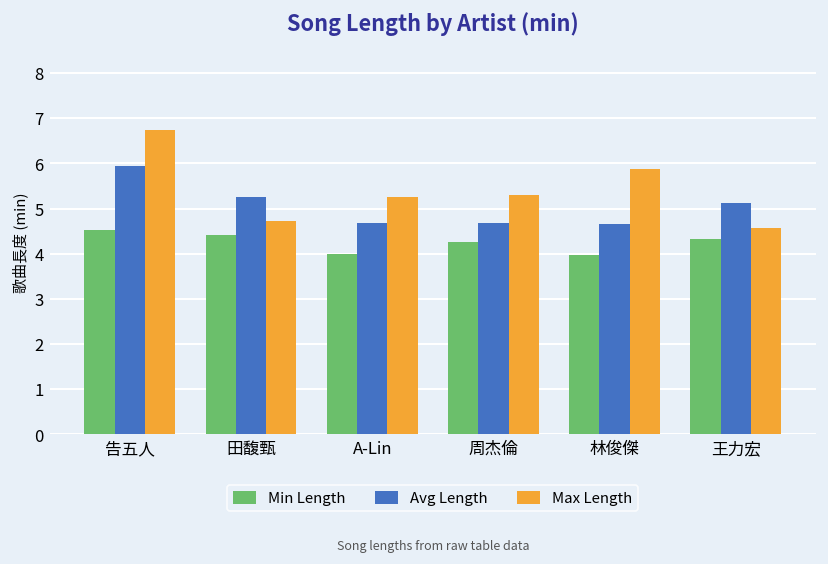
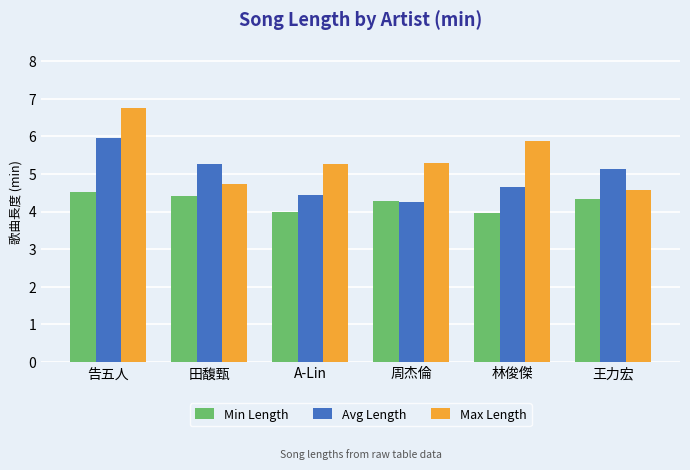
Avg Length, A-Lin: 4.7 -> 4.4
Avg Length, 周杰倫: 4.7 -> 4.3
